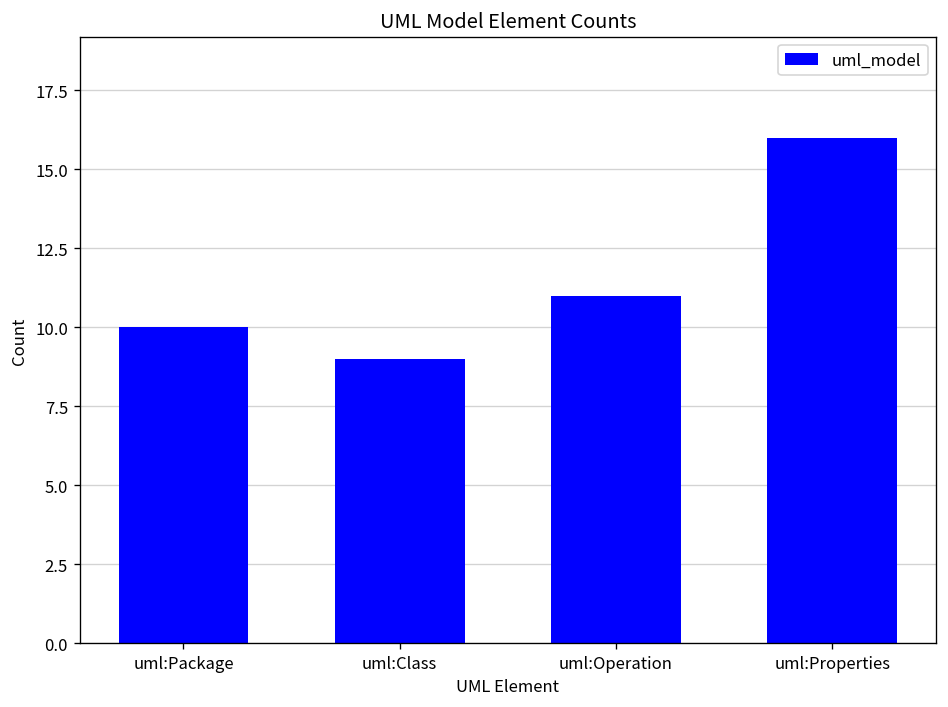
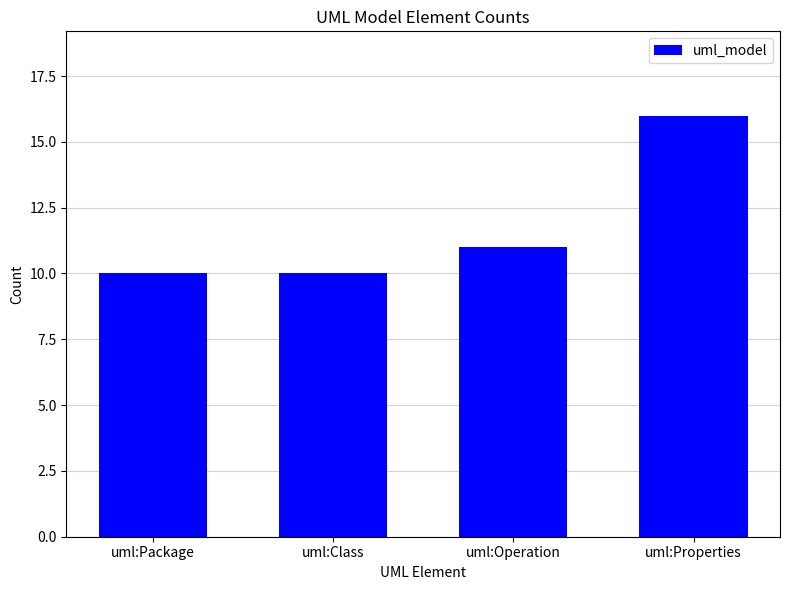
uml:Class: 9 -> 10
